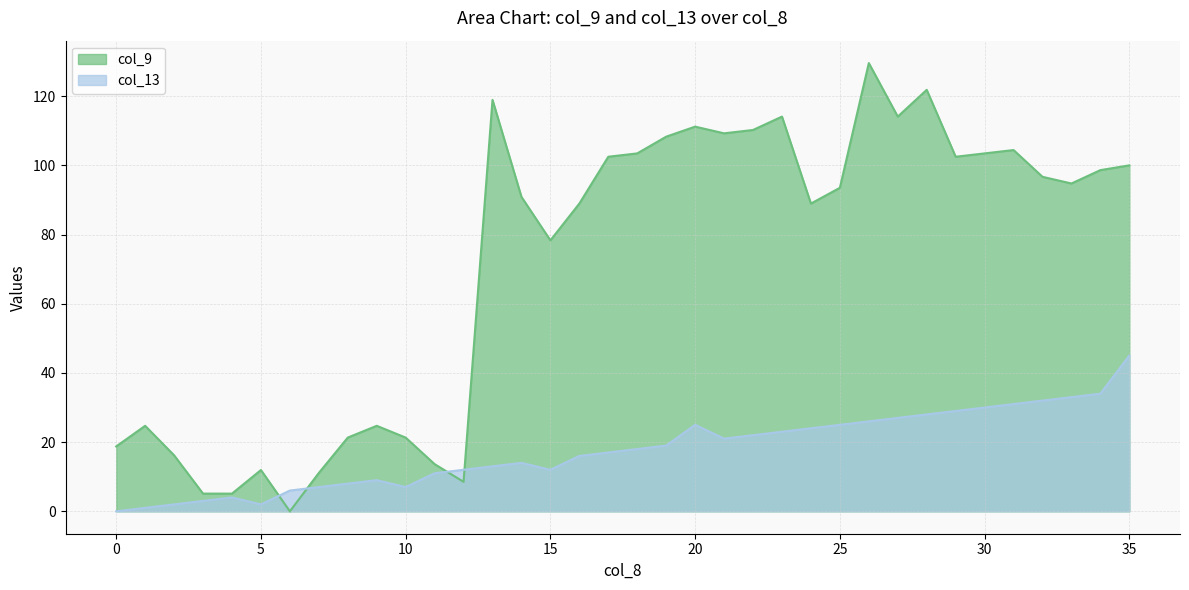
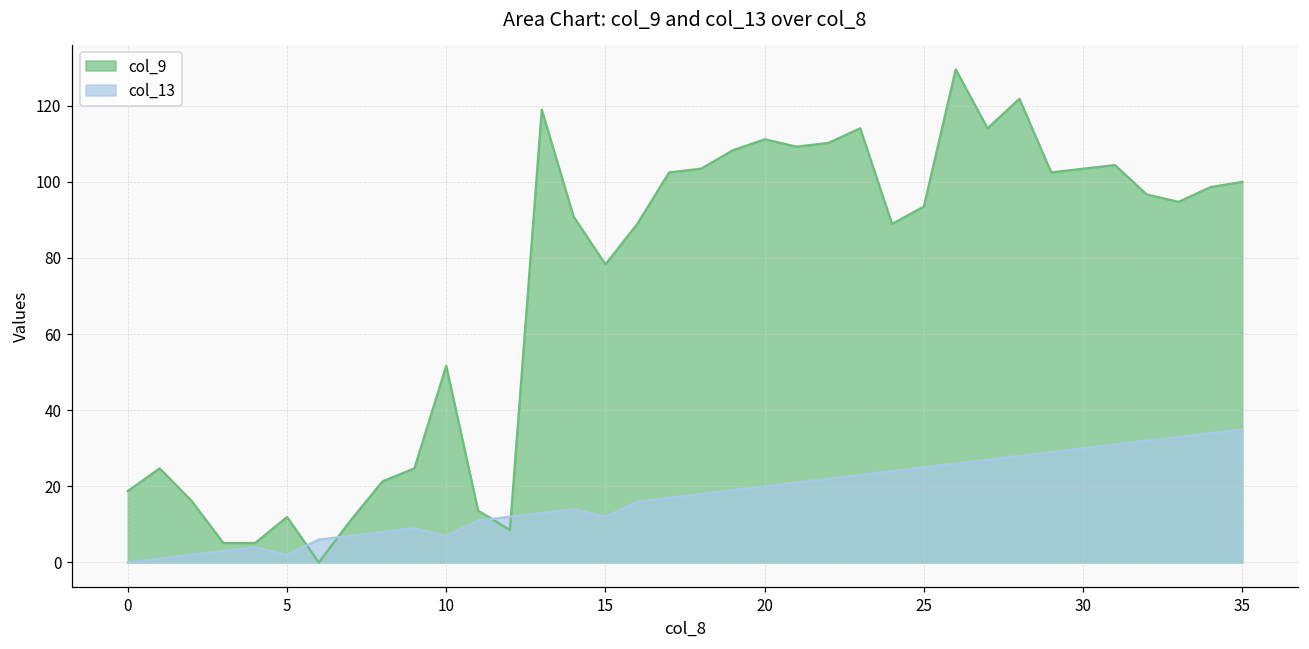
col_9, 10: 21 -> 52
col_13, 20: 25 -> 20
col_13, 35: 45 -> 35
